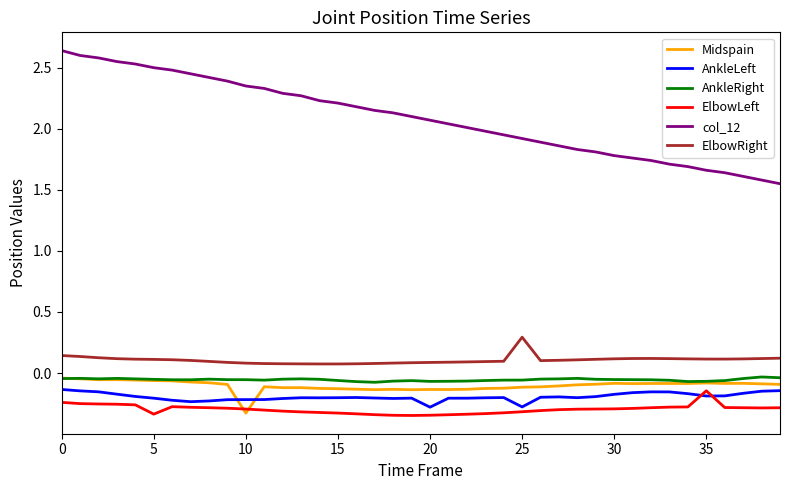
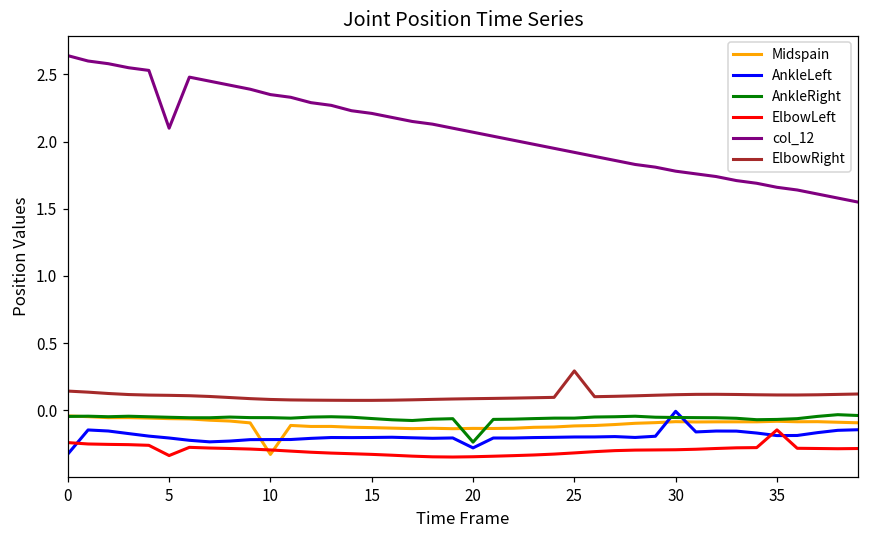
AnkleLeft, 0: -0.13 -> -0.33
col_12, 5: 2.5 -> 2.1
AnkleRight, 20: -0.07 -> -0.24
AnkleLeft, 25: -0.28 -> -0.20
AnkleLeft, 30: -0.17 -> -0.01
